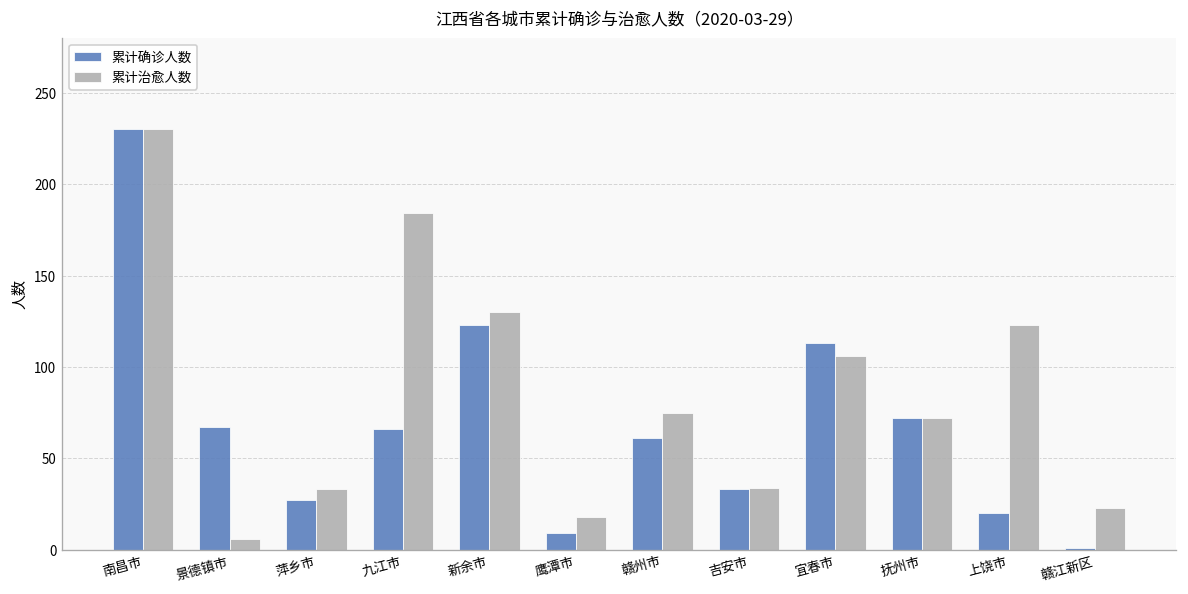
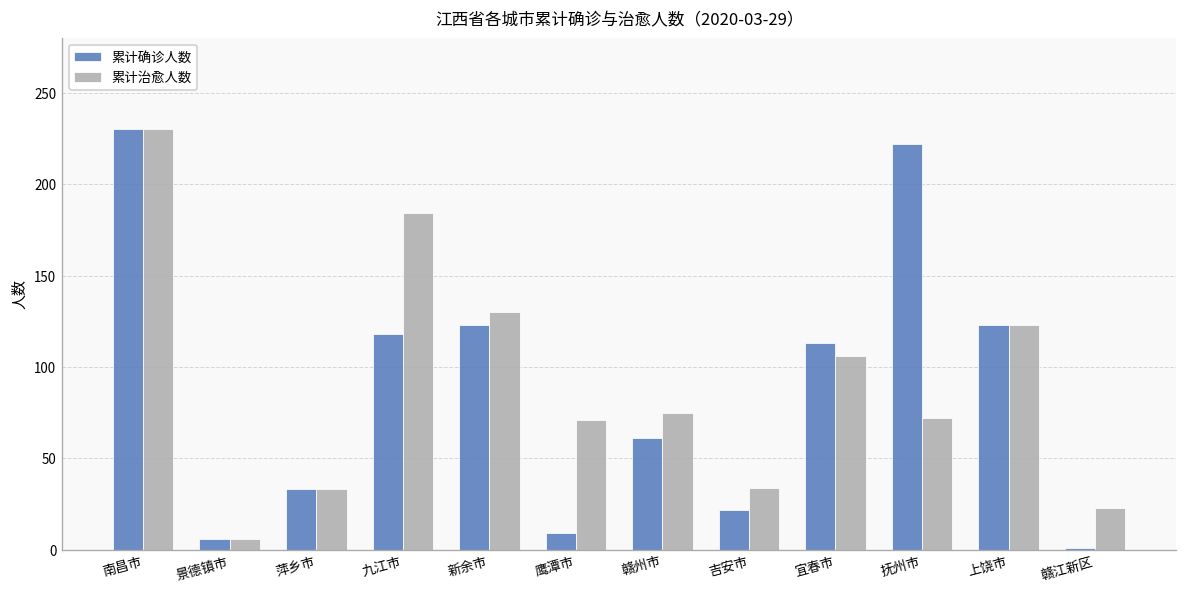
累计确诊人数, 景德镇市: 67 -> 6
累计确诊人数, 萍乡市: 27 -> 33
累计确诊人数, 九江市: 66 -> 118
累计治愈人数, 鹰潭市: 18 -> 71
累计确诊人数, 吉安市: 33 -> 22
累计确诊人数, 抚州市: 72 -> 222
累计确诊人数, 上饶市: 20 -> 123
